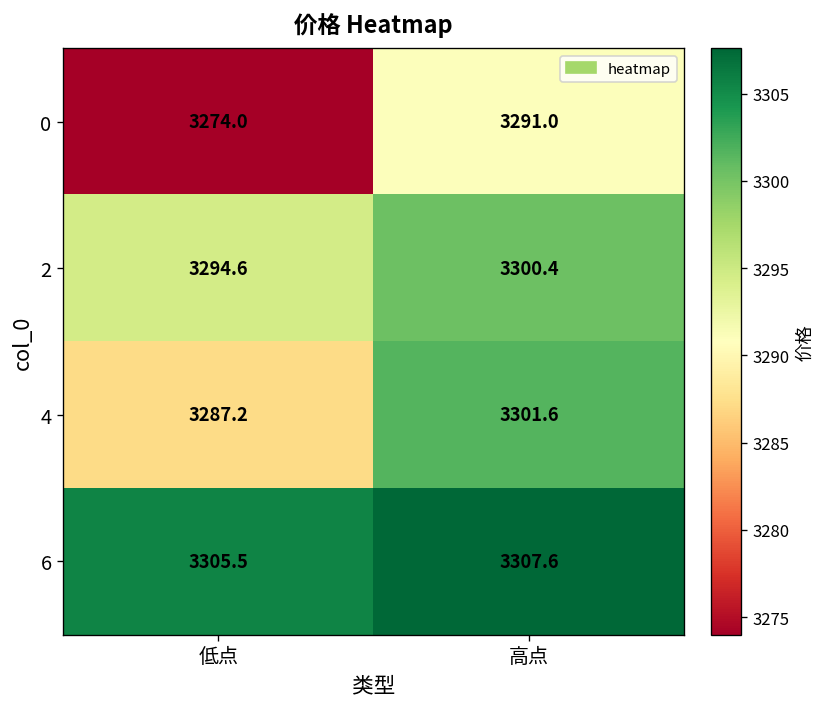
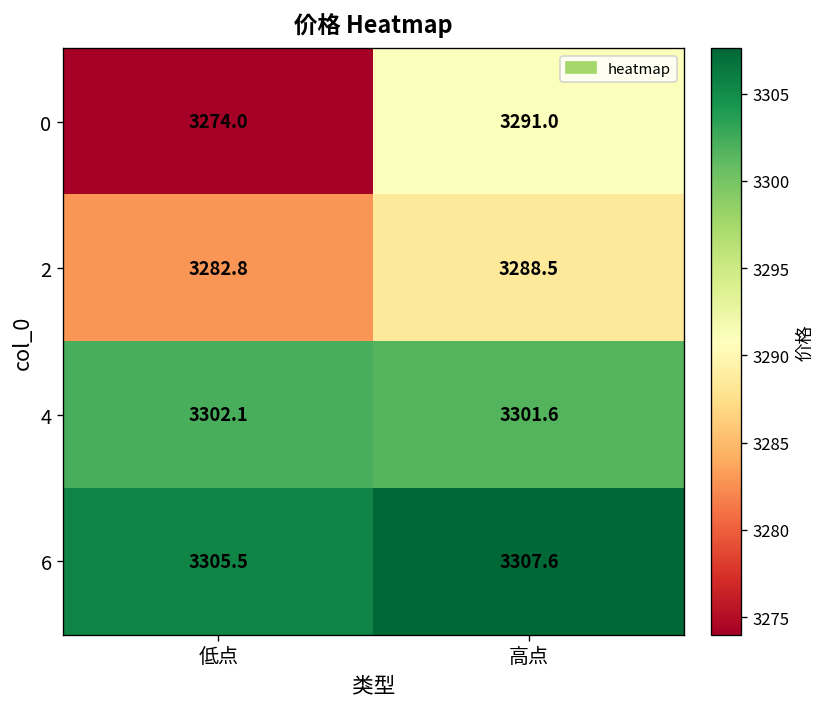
2, 低点: 3294.6 -> 3282.8
2, 高点: 3300.4 -> 3288.5
4, 低点: 3287.2 -> 3302.1
